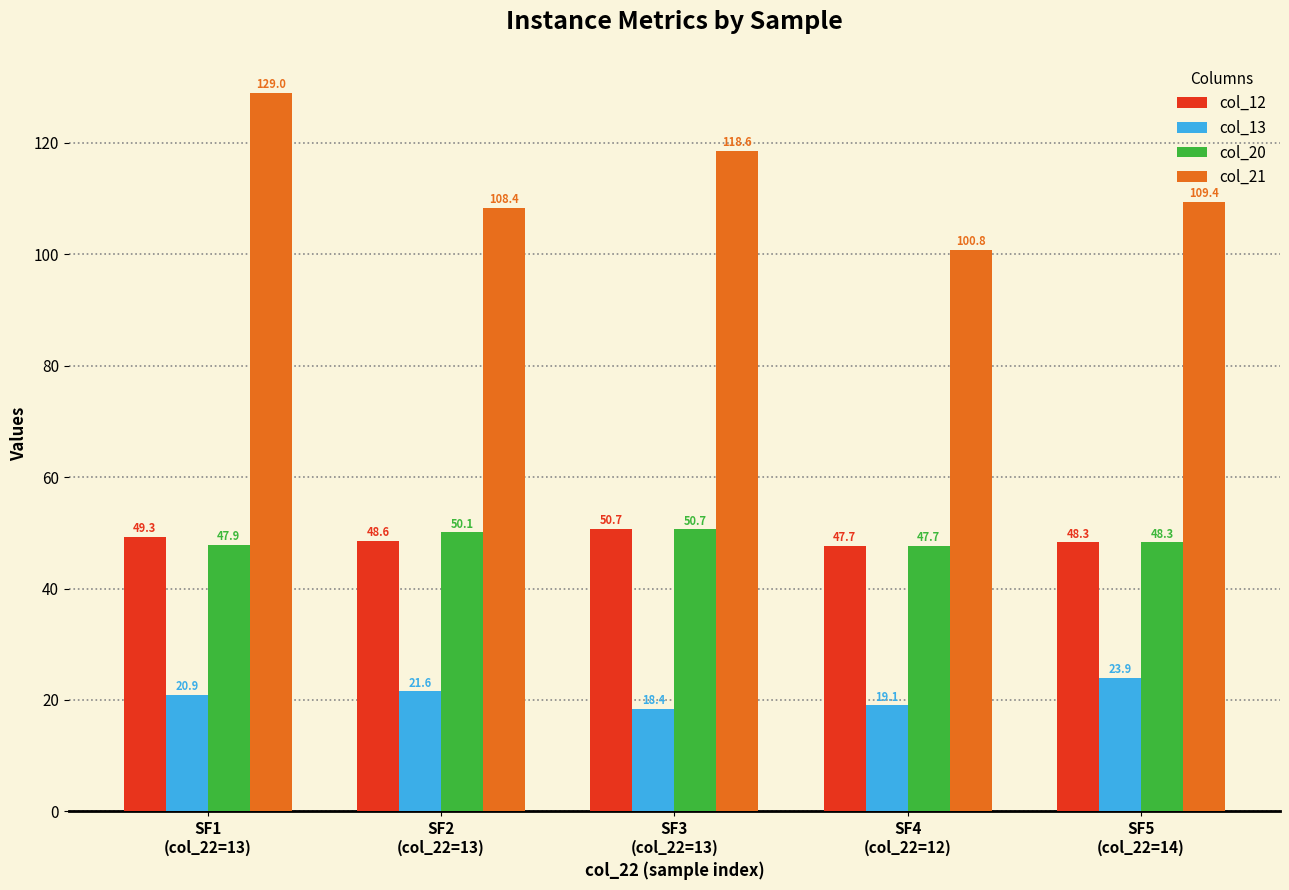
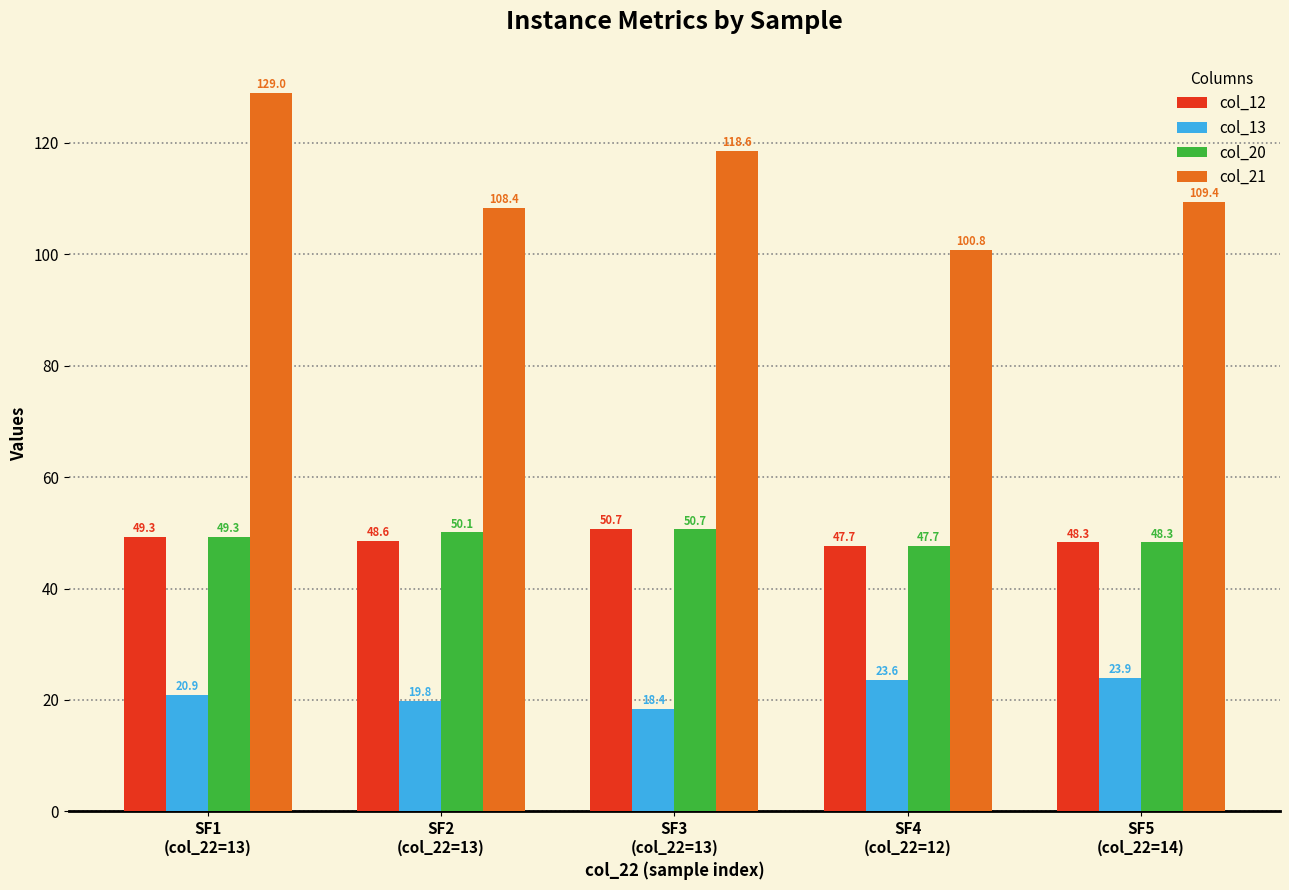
col_20, SF1 (col_22=13): 47.9 -> 49.3
col_13, SF2 (col_22=13): 21.6 -> 19.8
col_13, SF4 (col_22=12): 19.1 -> 23.6
